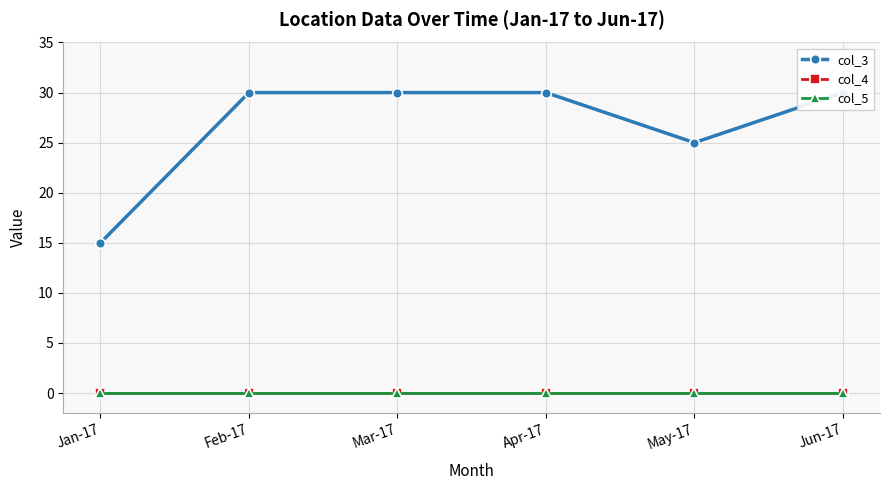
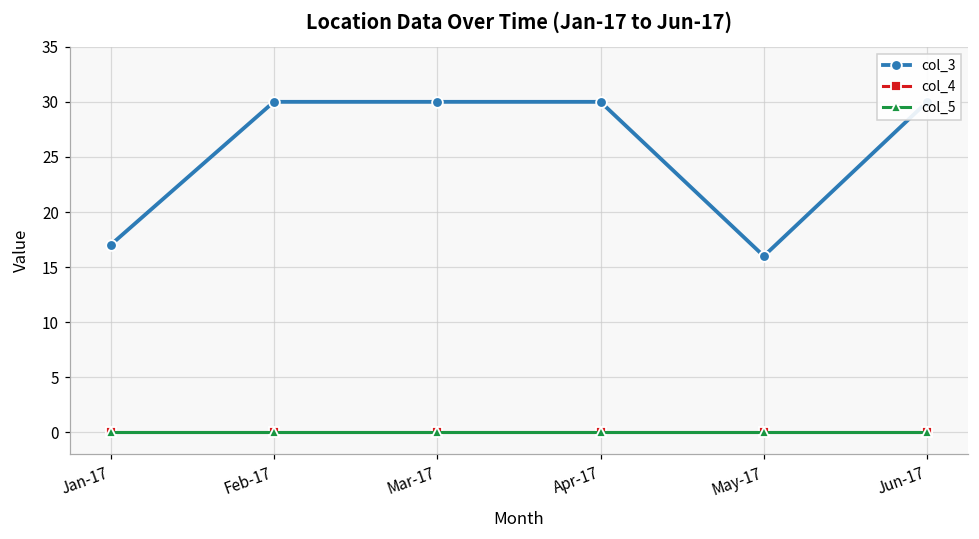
col_3, Jan-17: 15 -> 17
col_3, May-17: 25 -> 16
